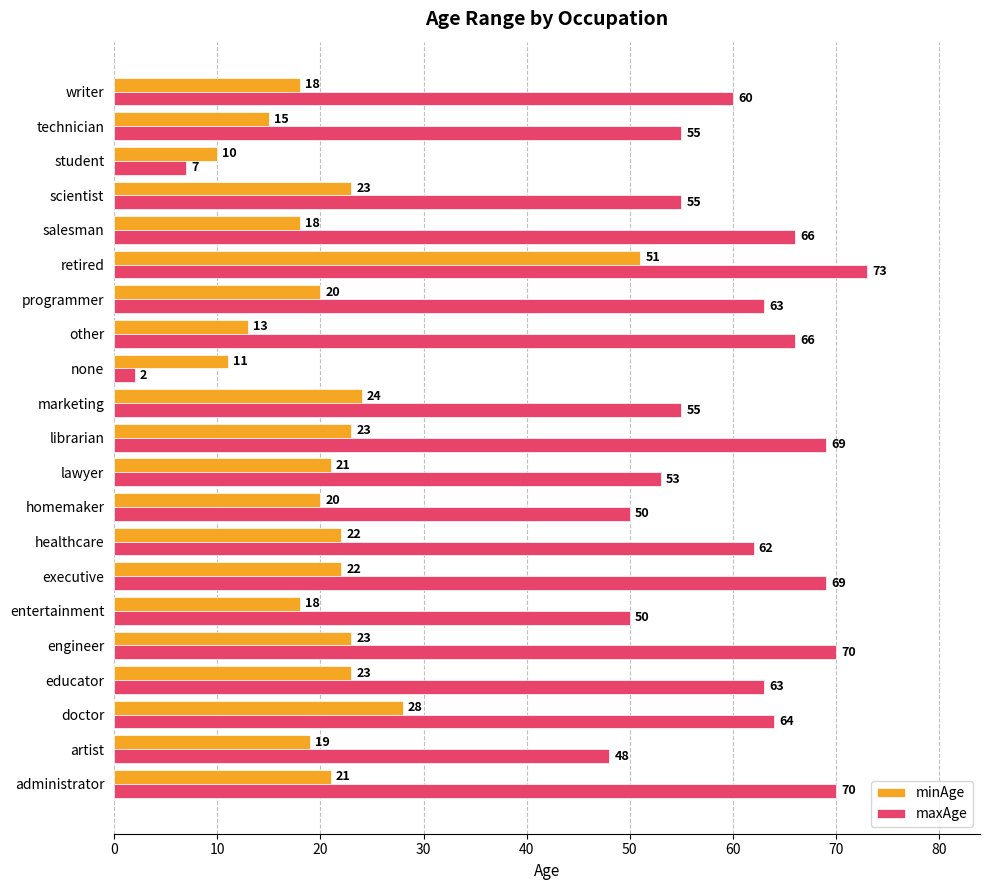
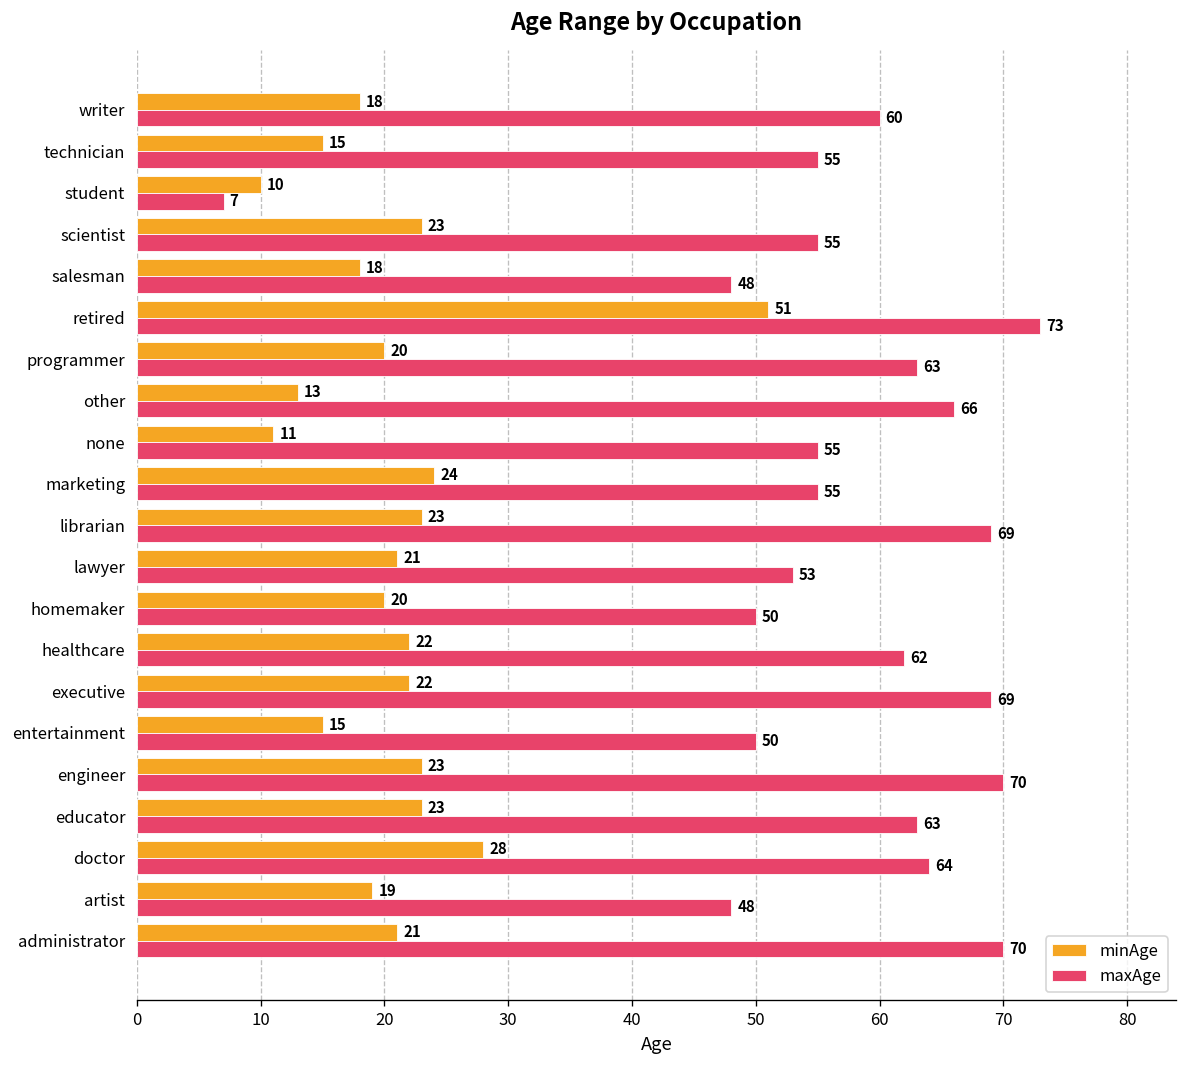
maxAge, salesman: 66 -> 48
maxAge, none: 2 -> 55
minAge, entertainment: 18 -> 15
